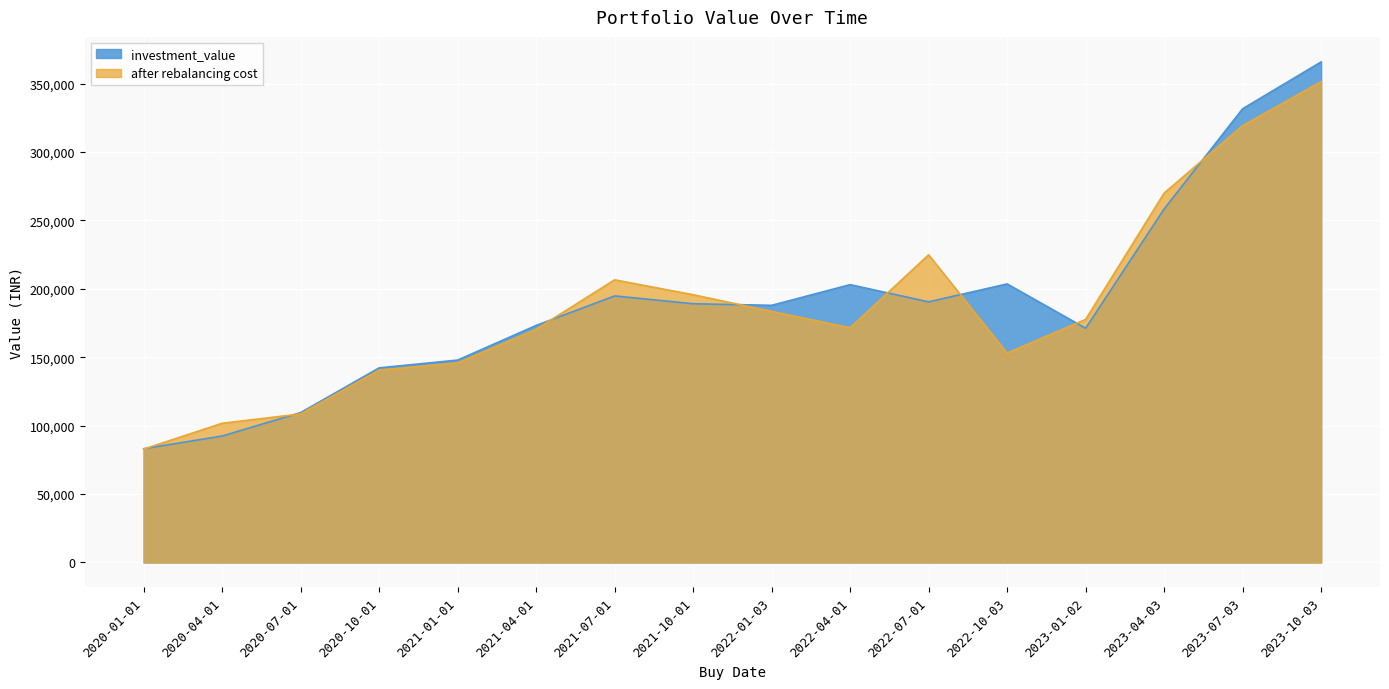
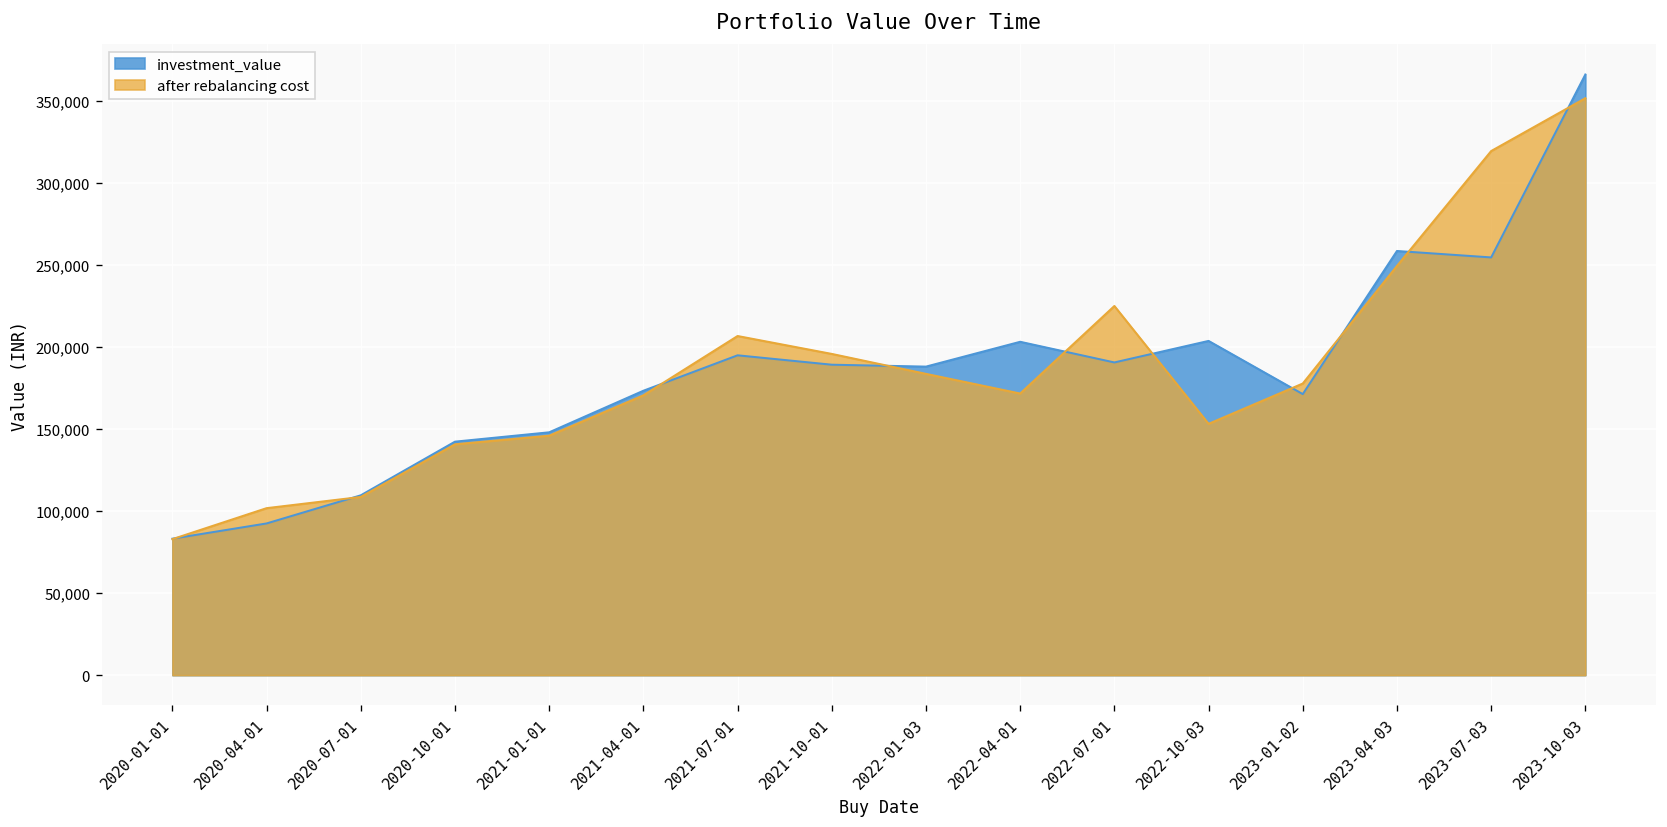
after rebalancing cost, 2023-04-03: 270,000 -> 249,000
investment_value, 2023-07-03: 332,000 -> 254,000
